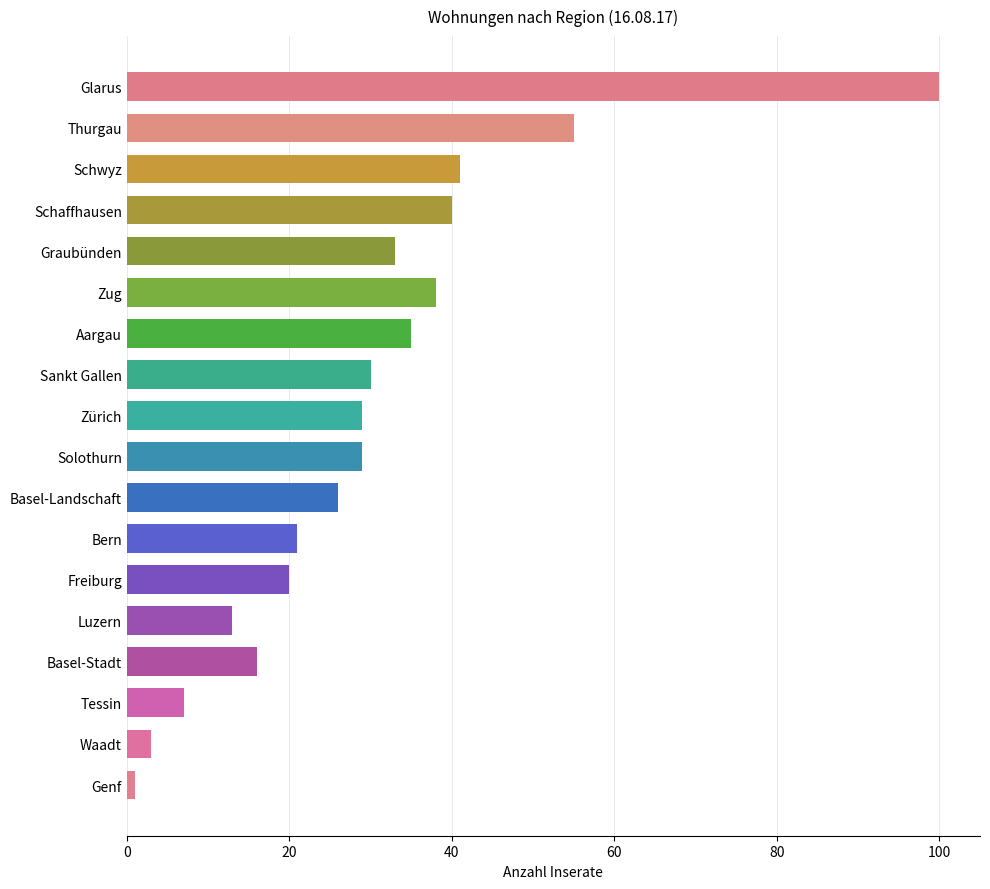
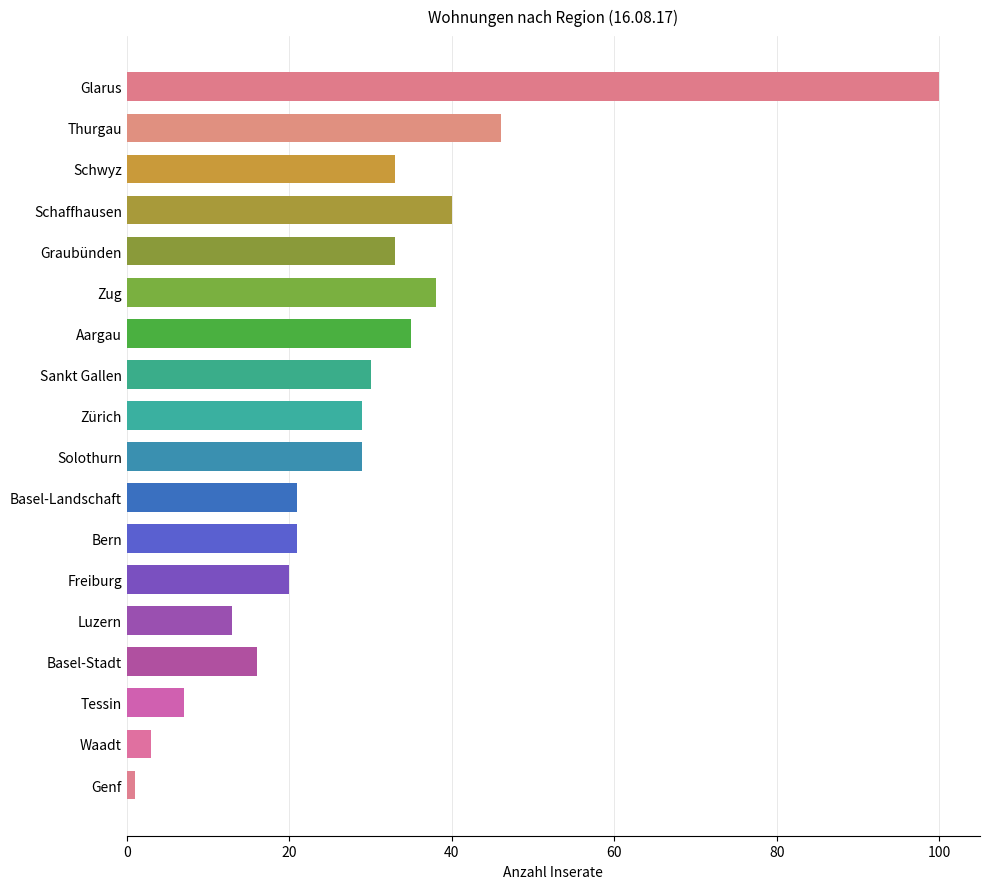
Thurgau: 55 -> 46
Schwyz: 41 -> 33
Basel-Landschaft: 26 -> 21
